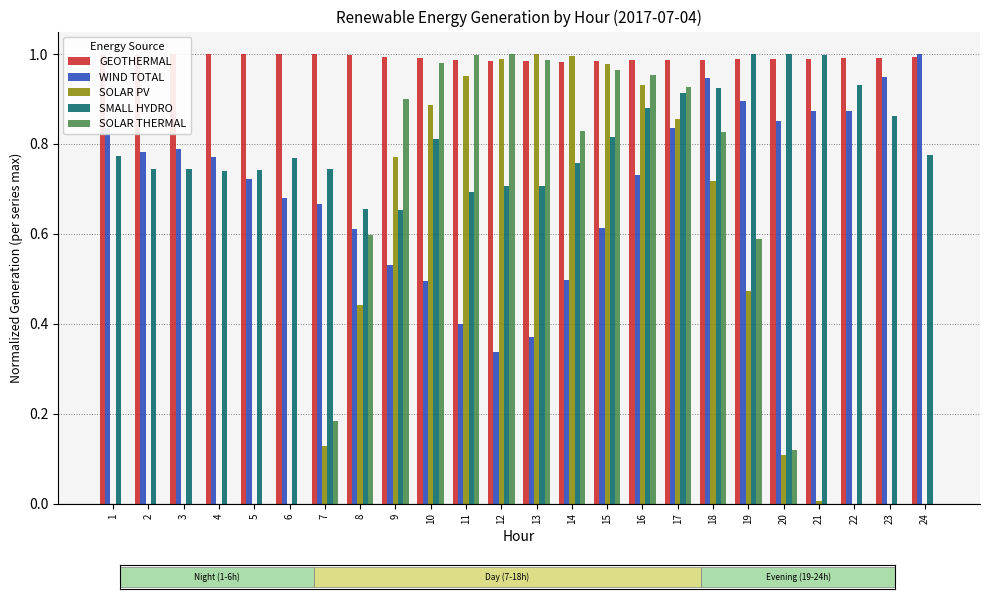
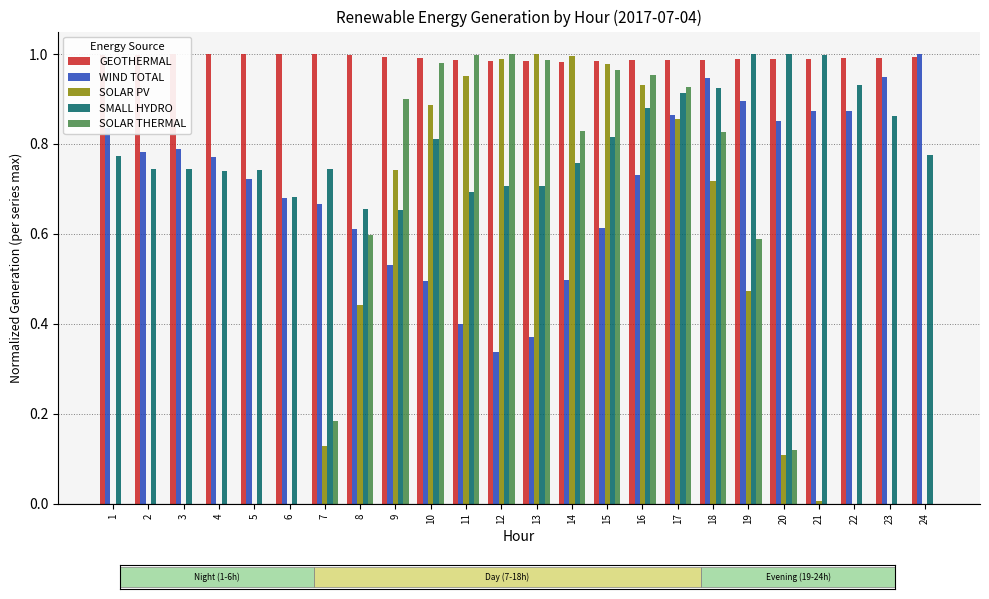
Renewable Energy Generation by Hour (2017-07-04), SMALL HYDRO, 6: 0.77 -> 0.68
Renewable Energy Generation by Hour (2017-07-04), SOLAR PV, 9: 0.77 -> 0.74
Renewable Energy Generation by Hour (2017-07-04), WIND TOTAL, 17: 0.84 -> 0.86
